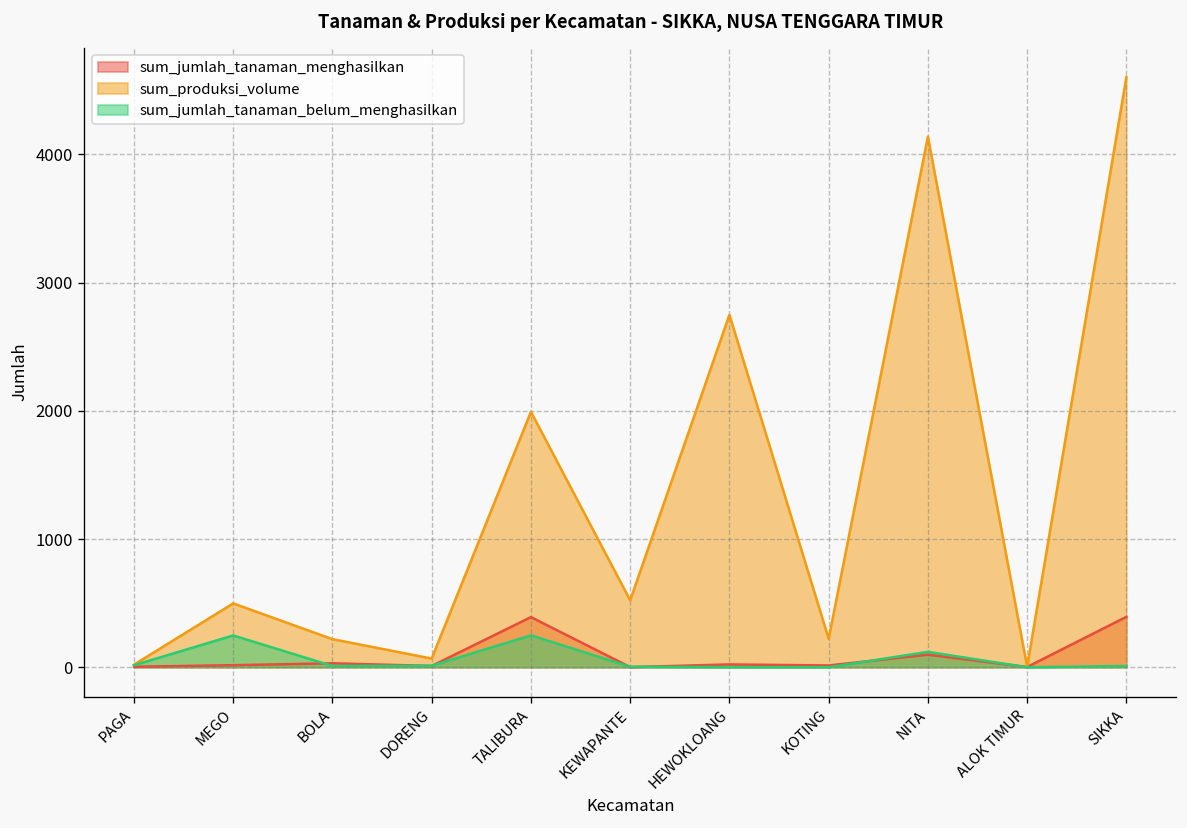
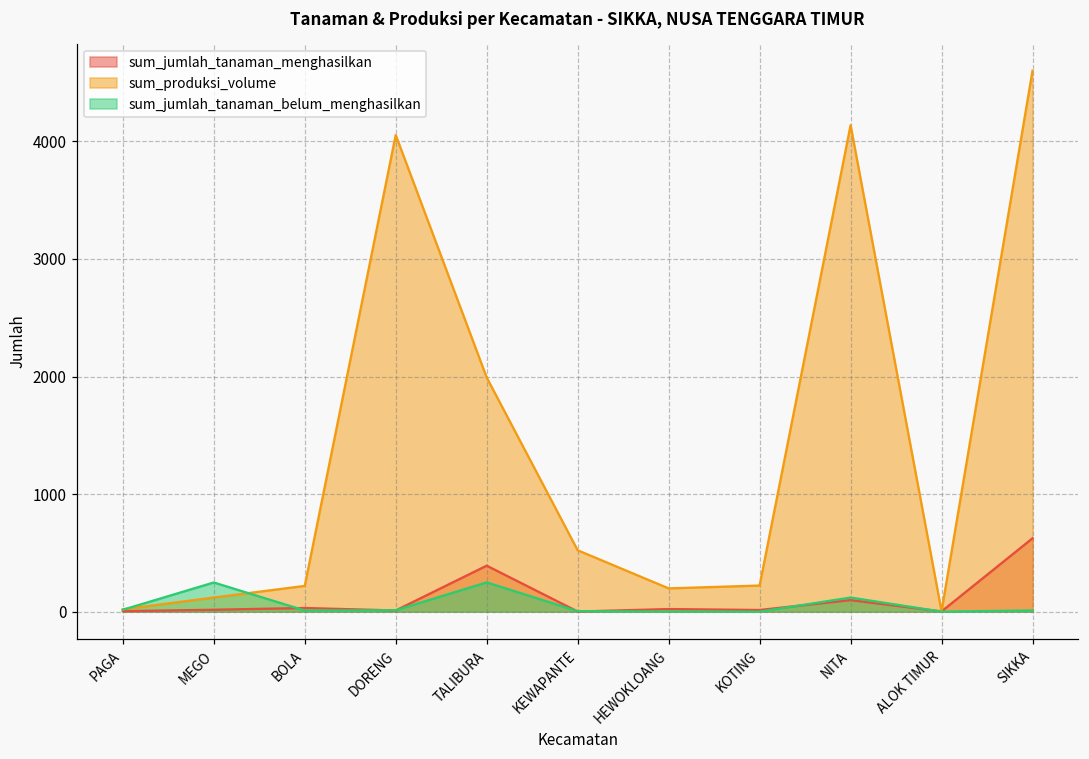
sum_produksi_volume, MEGO: 500 -> 120
sum_produksi_volume, DORENG: 70 -> 4060
sum_produksi_volume, HEWOKLOANG: 2750 -> 200
sum_jumlah_tanaman_menghasilkan, SIKKA: 390 -> 620
